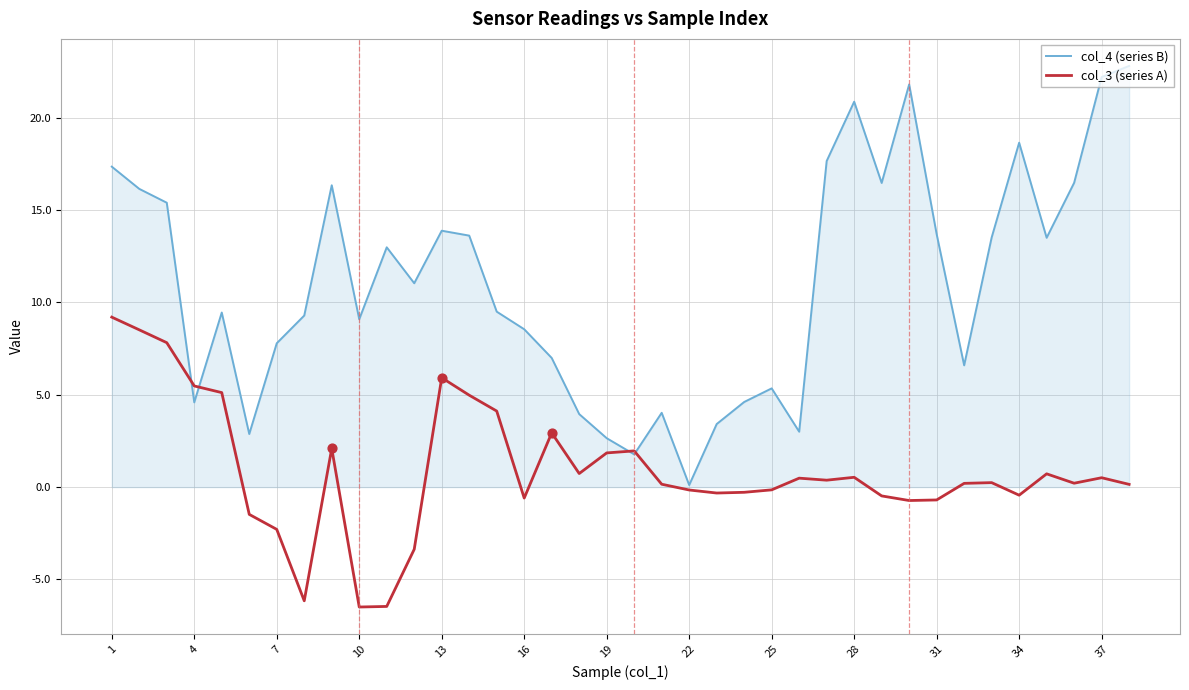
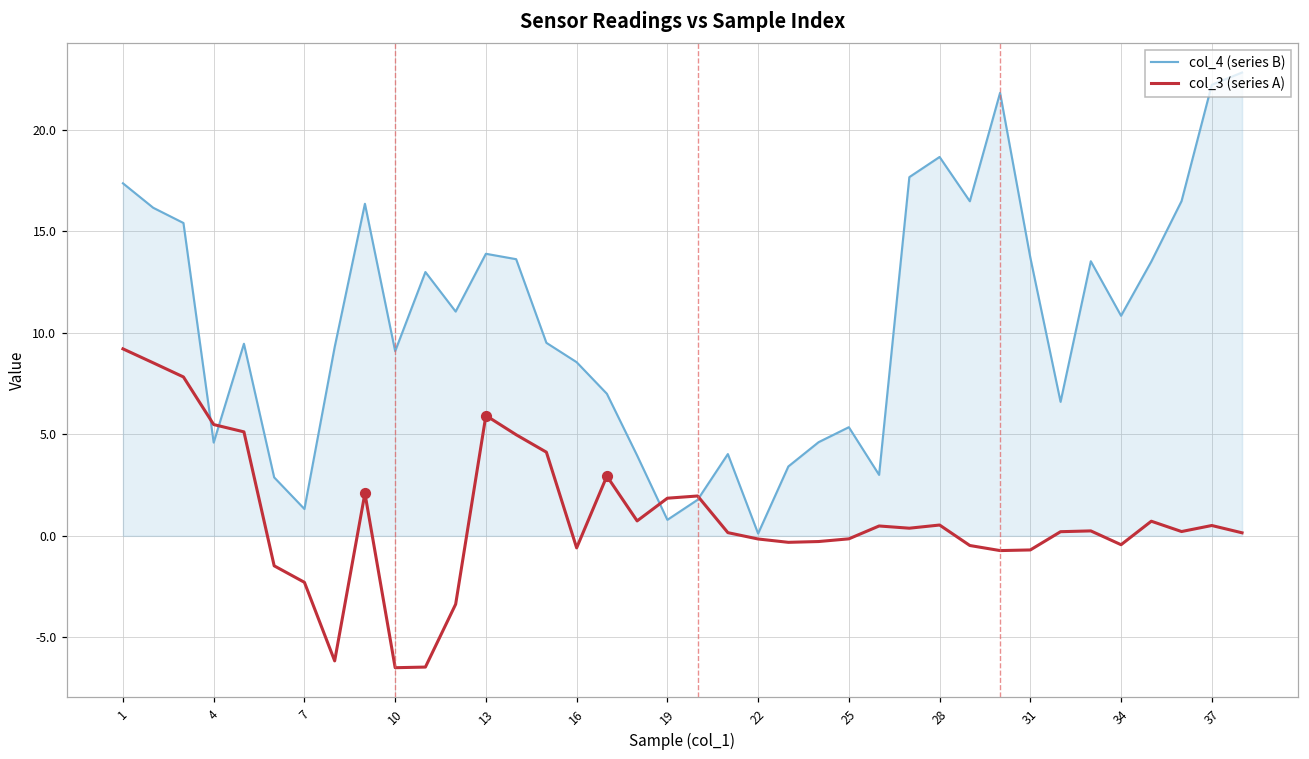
col_4 (series B), 7: 7.8 -> 1.3
col_4 (series B), 19: 2.6 -> 0.8
col_4 (series B), 28: 20.9 -> 18.6
col_4 (series B), 34: 18.6 -> 10.8
